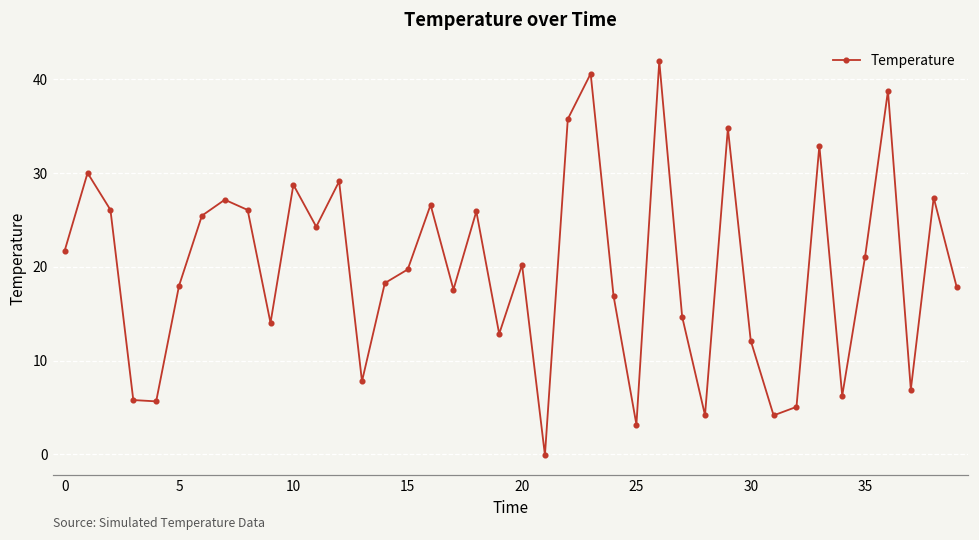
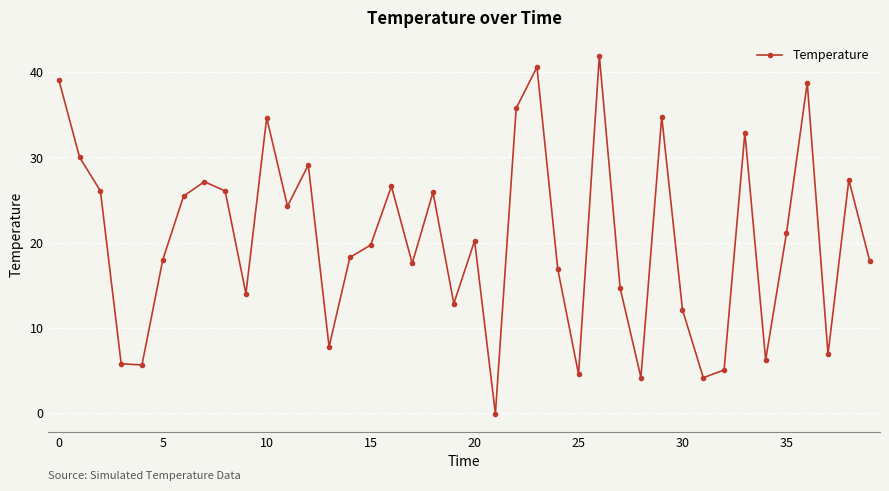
0: 22 -> 39
10: 29 -> 35
25: 3 -> 5
